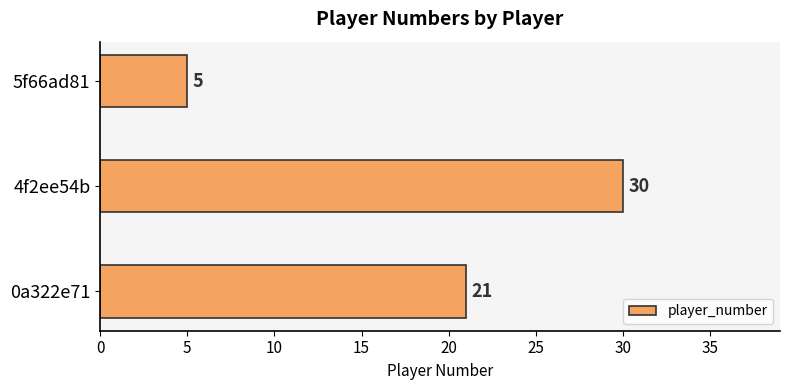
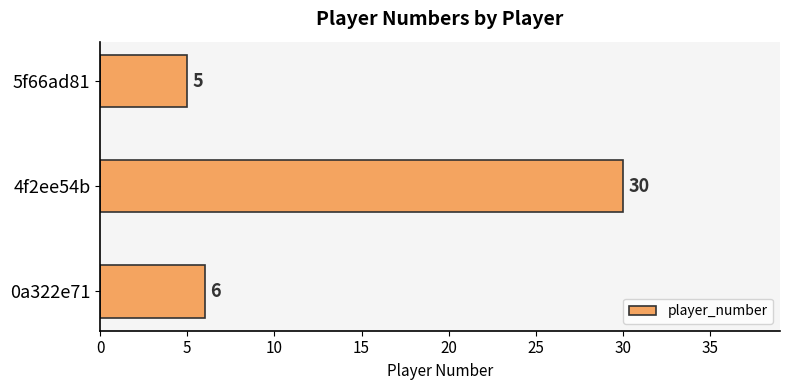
0a322e71: 21 -> 6
